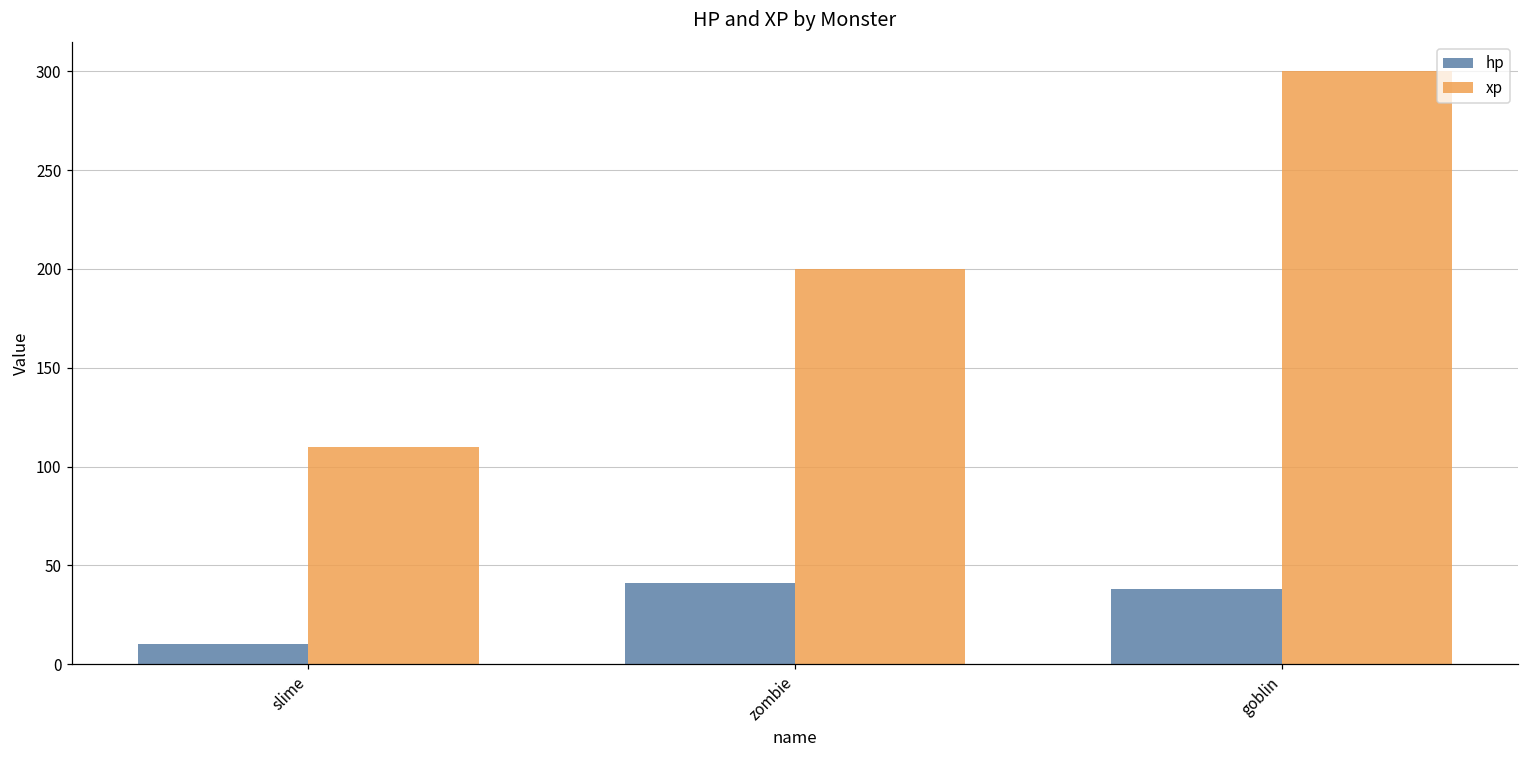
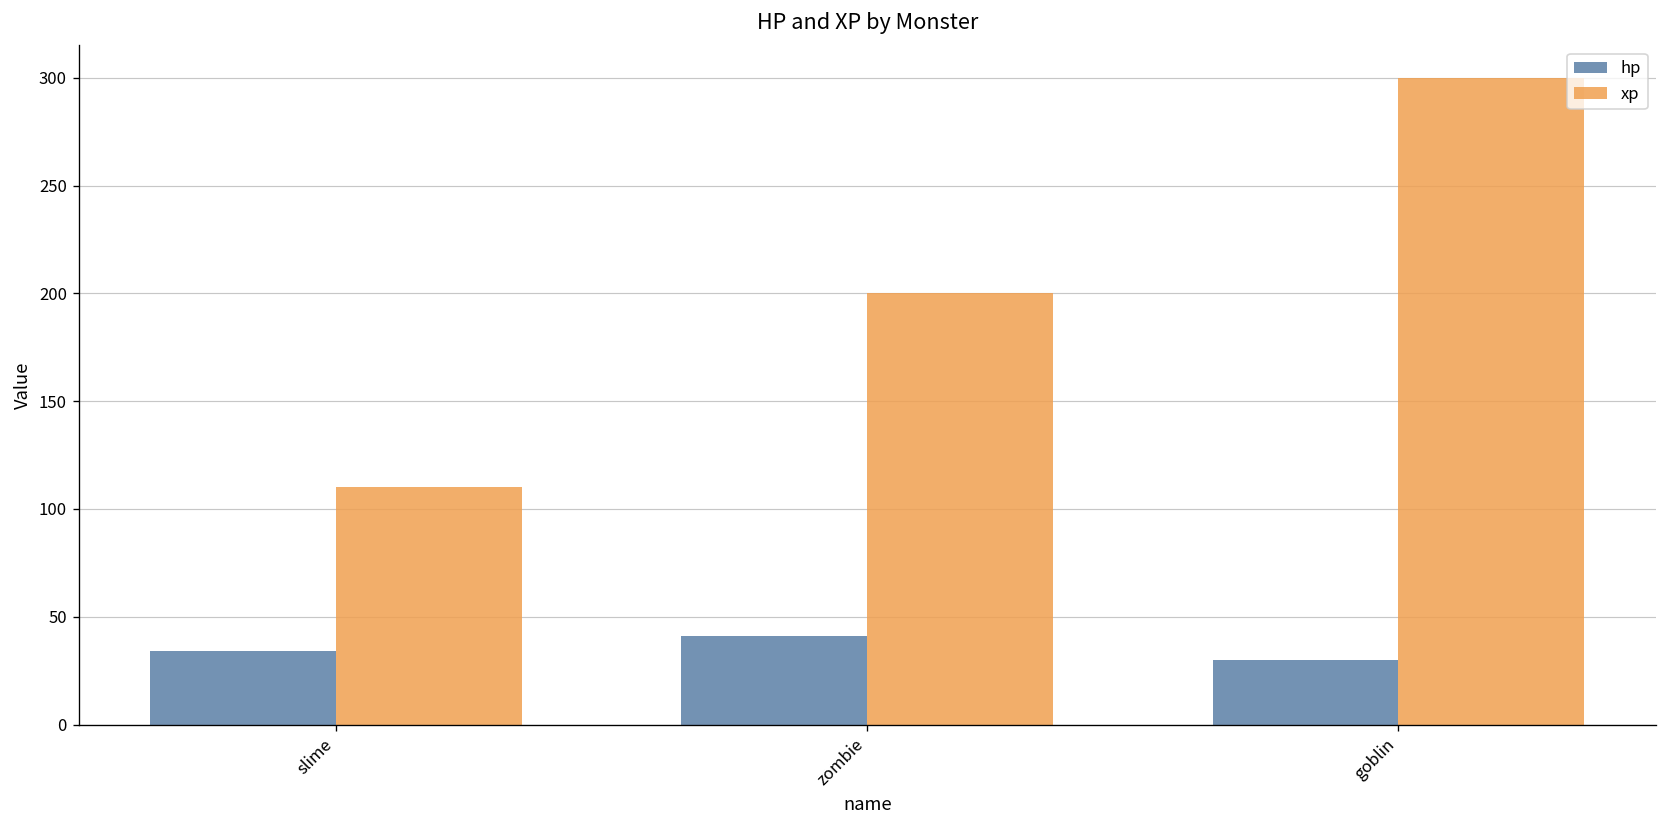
hp, slime: 10 -> 34
hp, goblin: 38 -> 30
